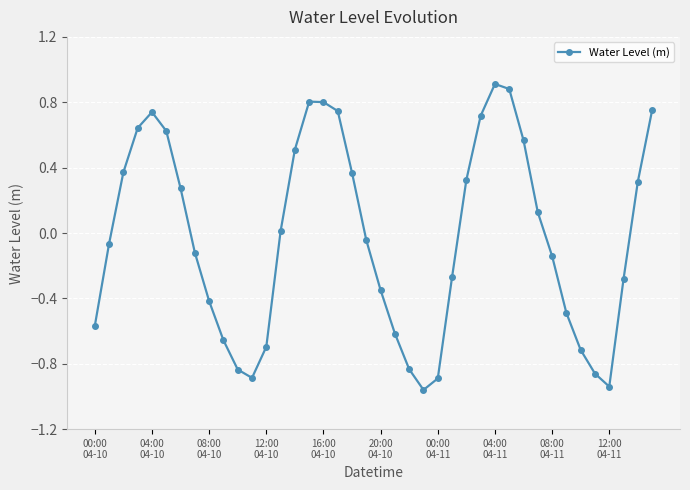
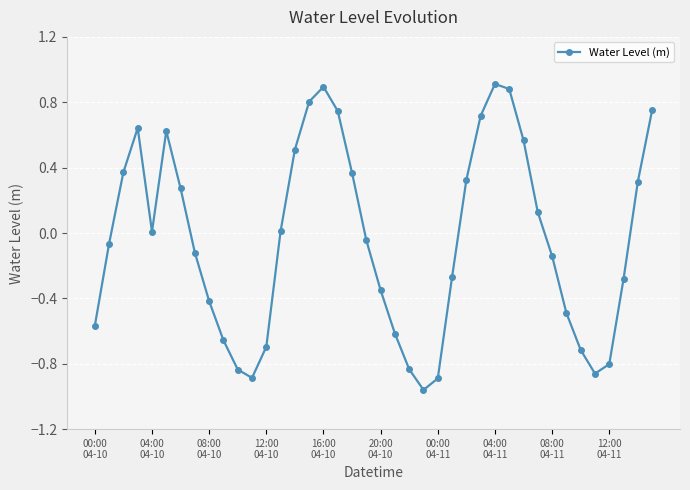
04:00 04-10: 0.74 -> 0.01
16:00 04-10: 0.80 -> 0.89
12:00 04-11: -0.94 -> -0.80
